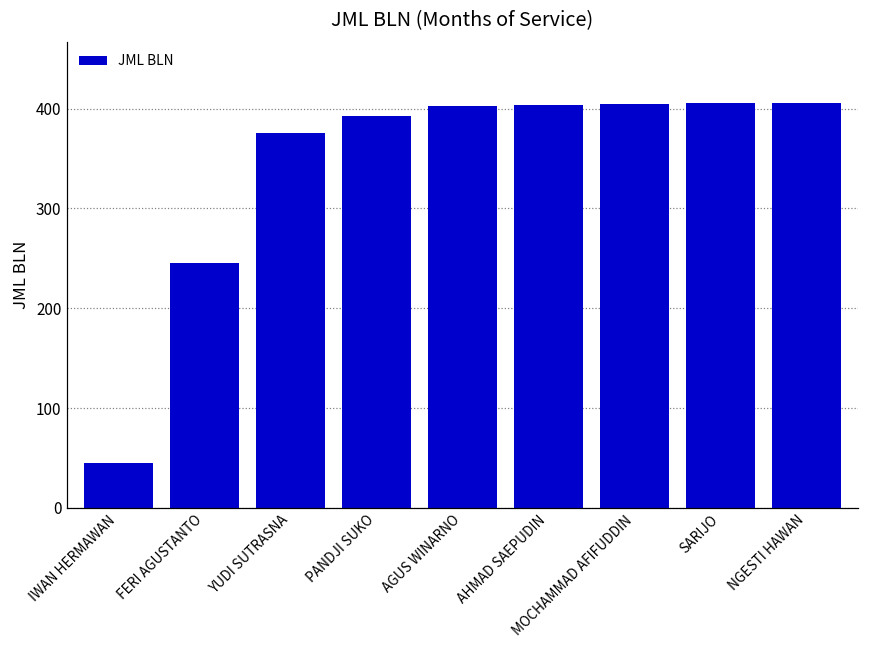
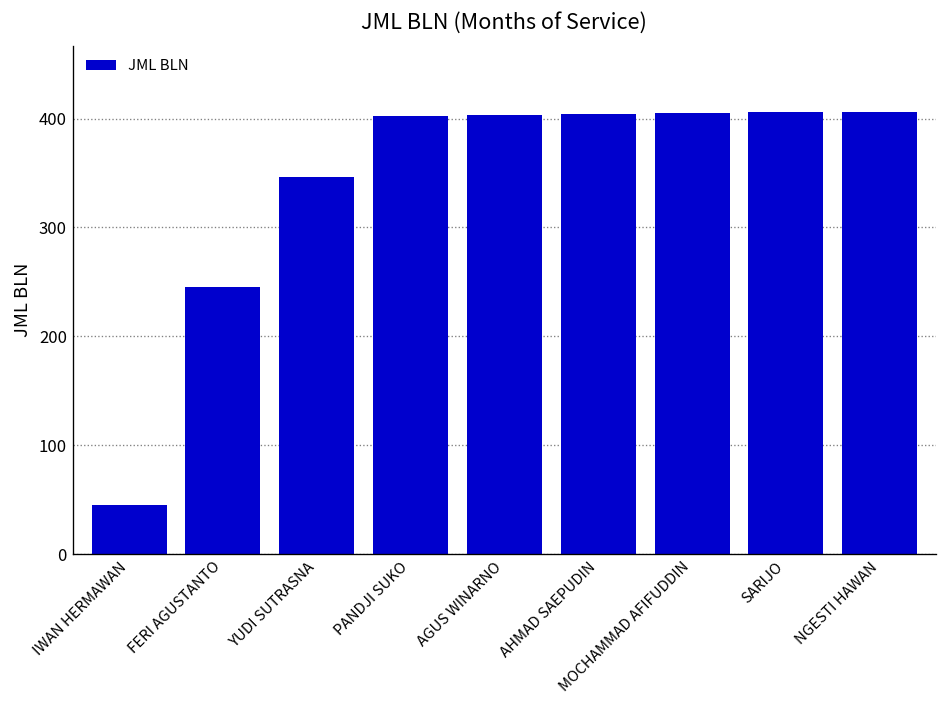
YUDI SUTRASNA: 380 -> 350
PANDJI SUKO: 390 -> 400
